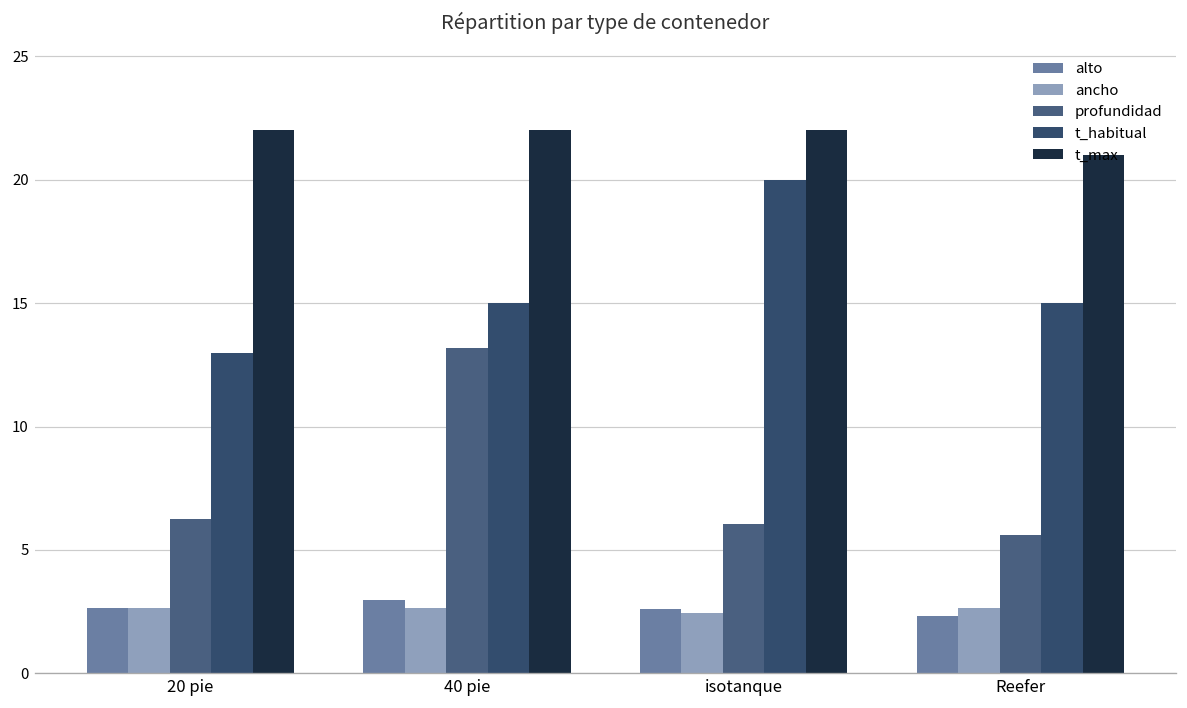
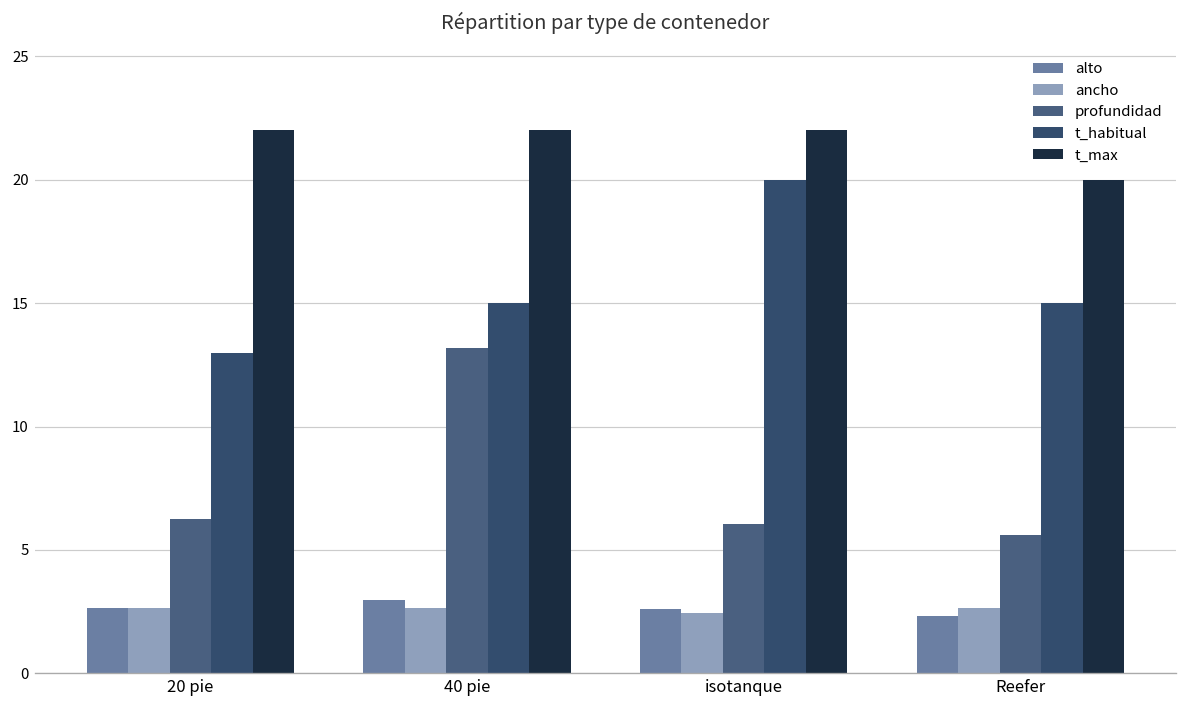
t_max, Reefer: 21 -> 20
